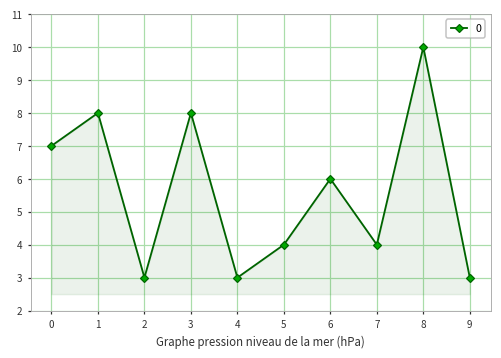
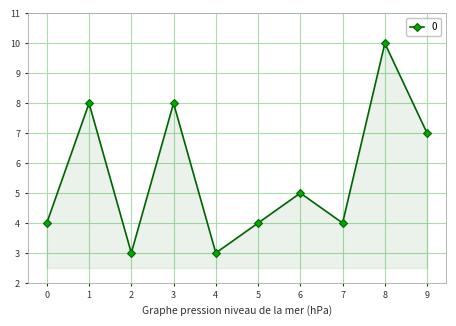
0: 7 -> 4
6: 6 -> 5
9: 3 -> 7
